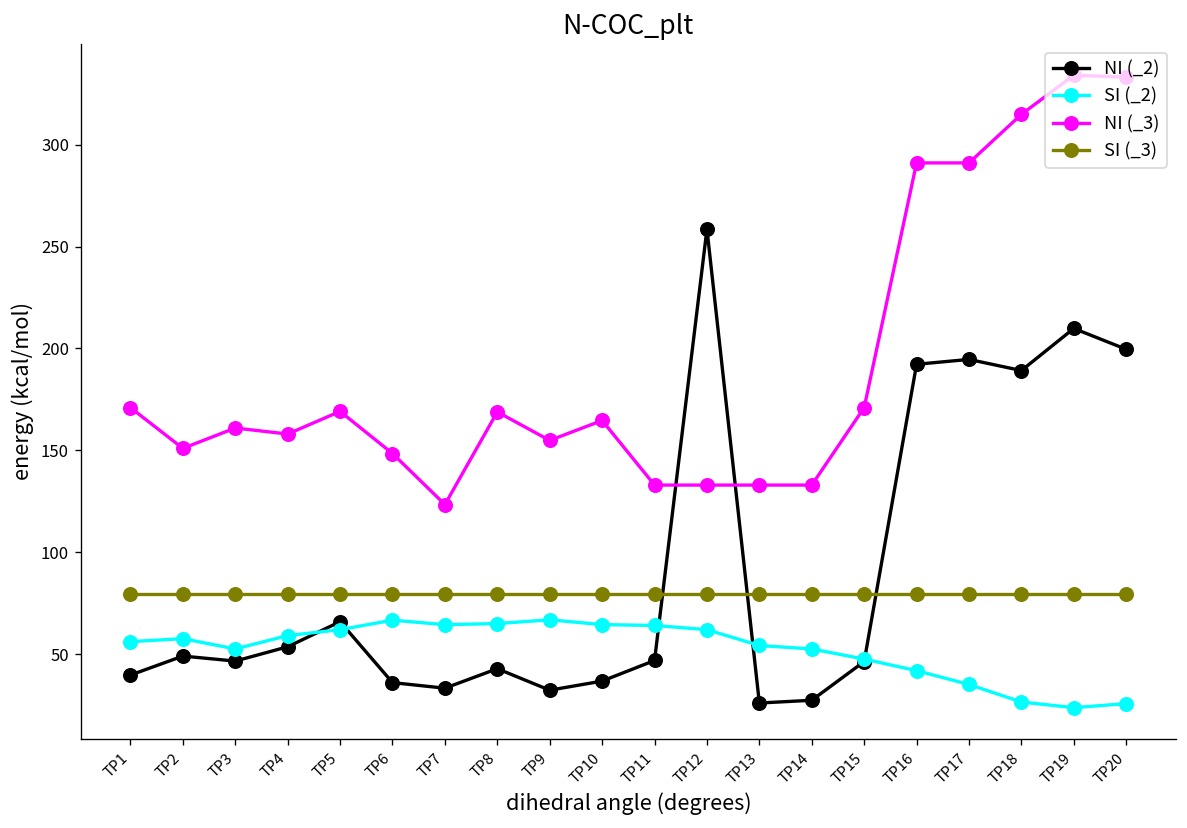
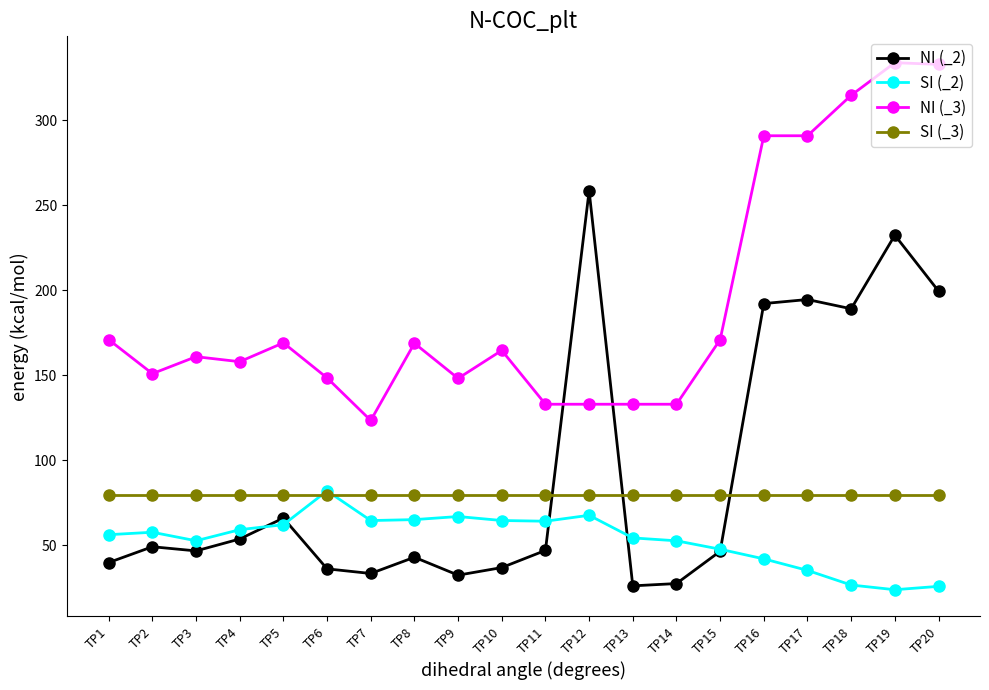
SI (_2), TP6: 67 -> 82
NI (_3), TP9: 155 -> 148
SI (_2), TP12: 62 -> 68
NI (_2), TP19: 210 -> 232
